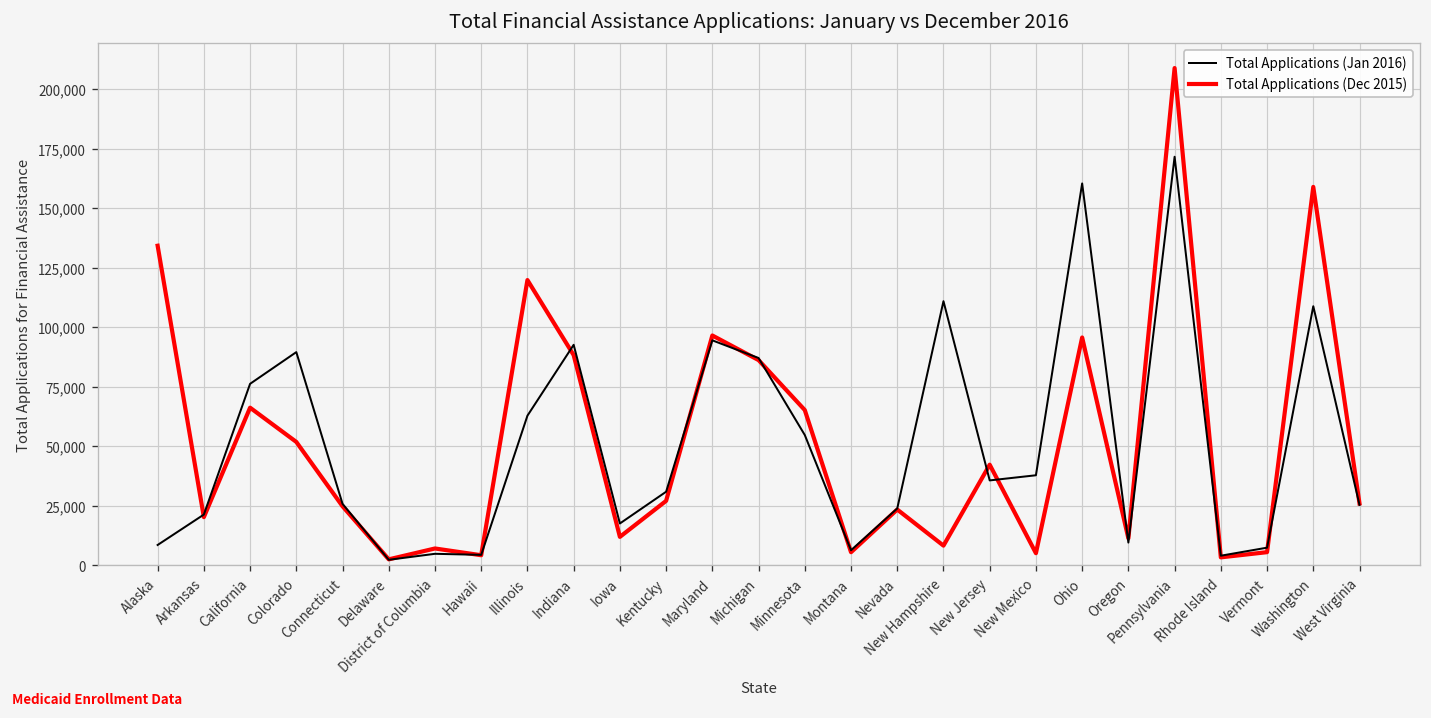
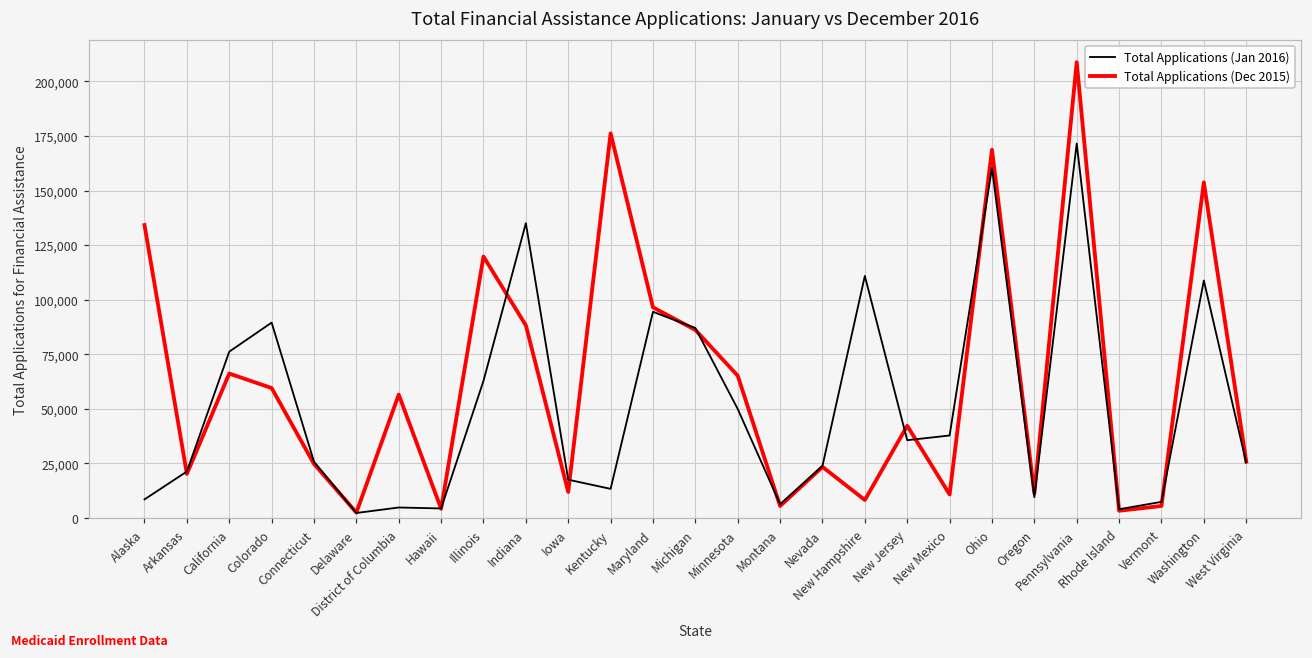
Total Applications (Dec 2015), Colorado: 52,000 -> 60,000
Total Applications (Dec 2015), District of Columbia: 7,000 -> 57,000
Total Applications (Jan 2016), Indiana: 93,000 -> 135,000
Total Applications (Jan 2016), Kentucky: 31,000 -> 13,000
Total Applications (Dec 2015), Kentucky: 27,000 -> 176,000
Total Applications (Jan 2016), Minnesota: 55,000 -> 50,000
Total Applications (Dec 2015), New Mexico: 5,000 -> 11,000
Total Applications (Dec 2015), Ohio: 96,000 -> 169,000
Total Applications (Dec 2015), Washington: 159,000 -> 154,000
